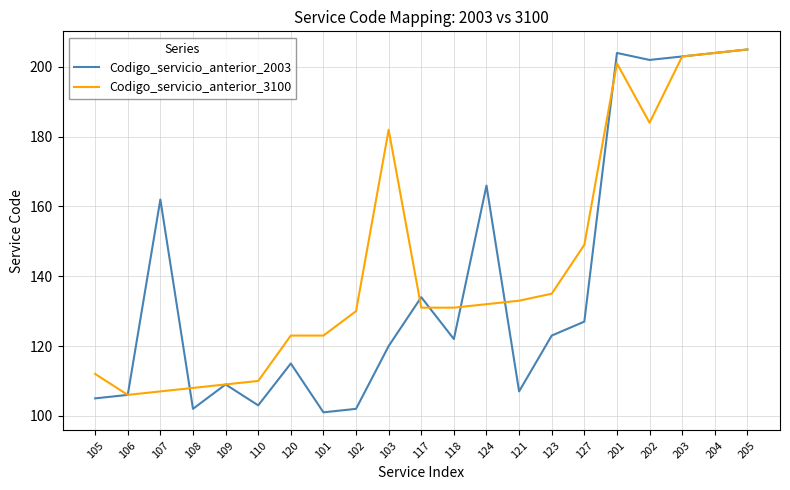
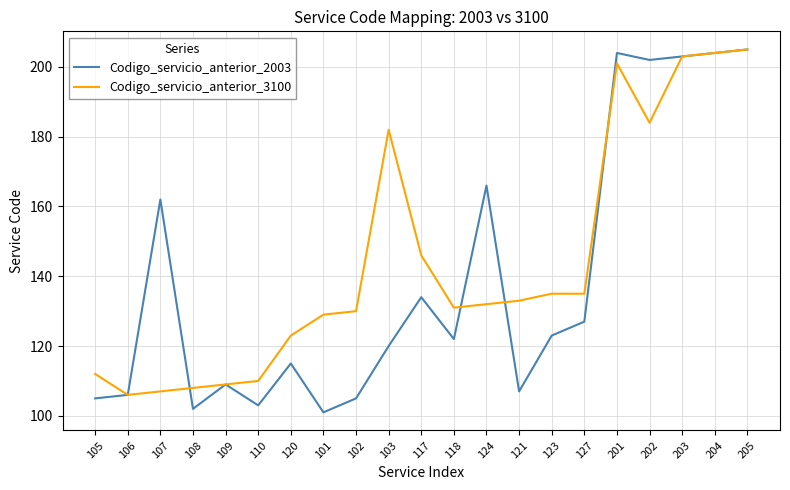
Codigo_servicio_anterior_3100, 101: 123 -> 129
Codigo_servicio_anterior_2003, 102: 102 -> 105
Codigo_servicio_anterior_3100, 117: 131 -> 146
Codigo_servicio_anterior_3100, 127: 149 -> 135
